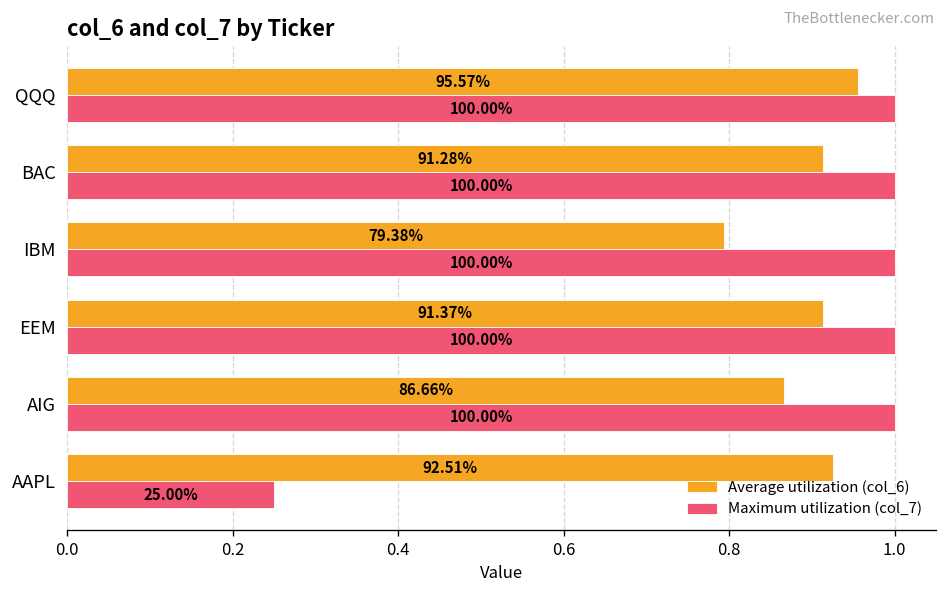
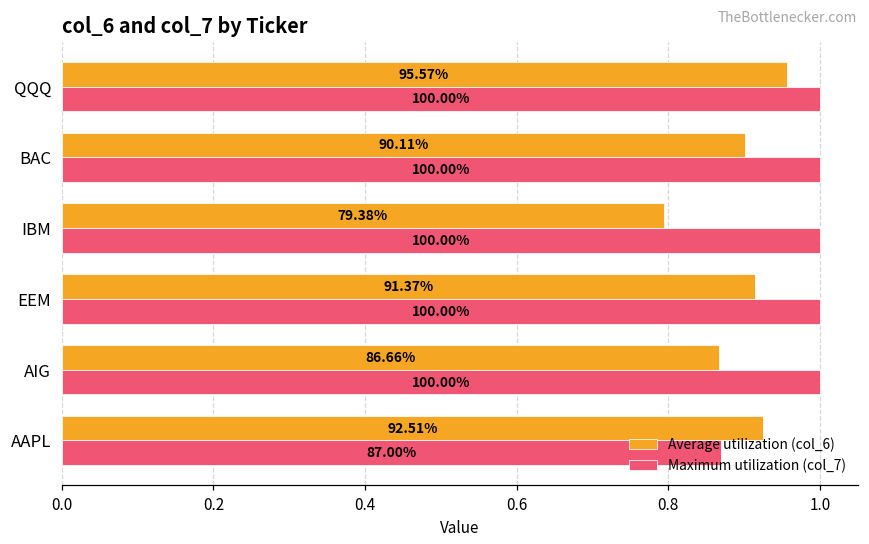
Average utilization (col_6), BAC: 91.28% -> 90.11%
Maximum utilization (col_7), AAPL: 25.00% -> 87.00%
